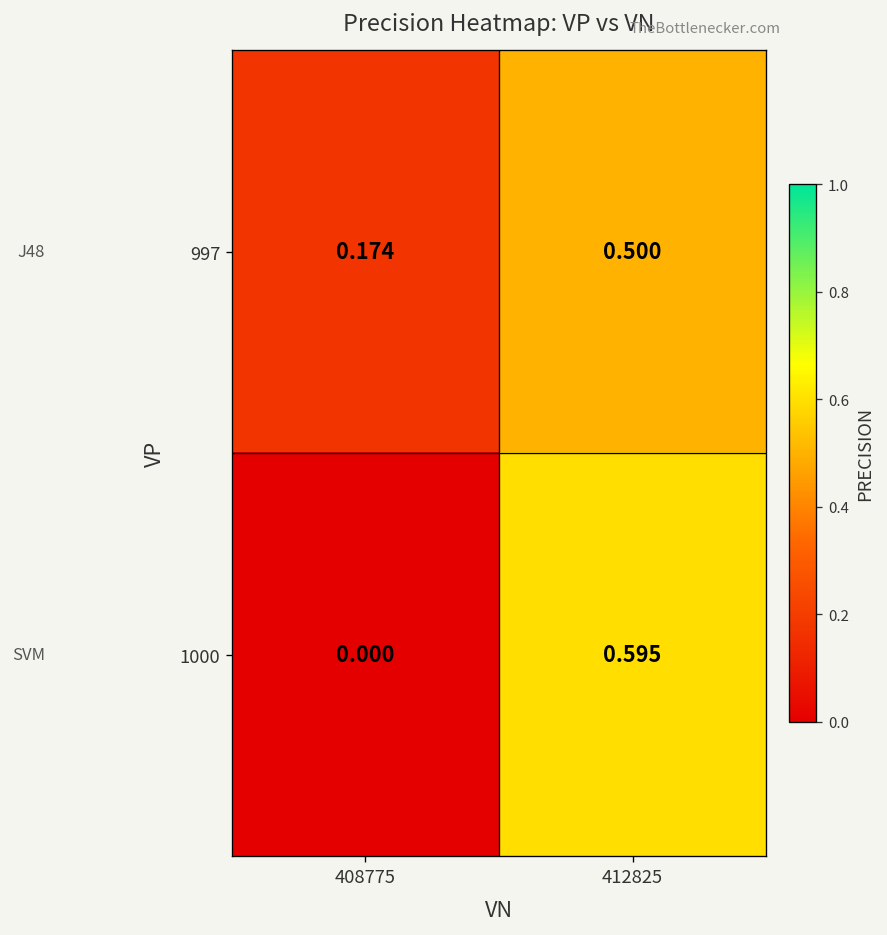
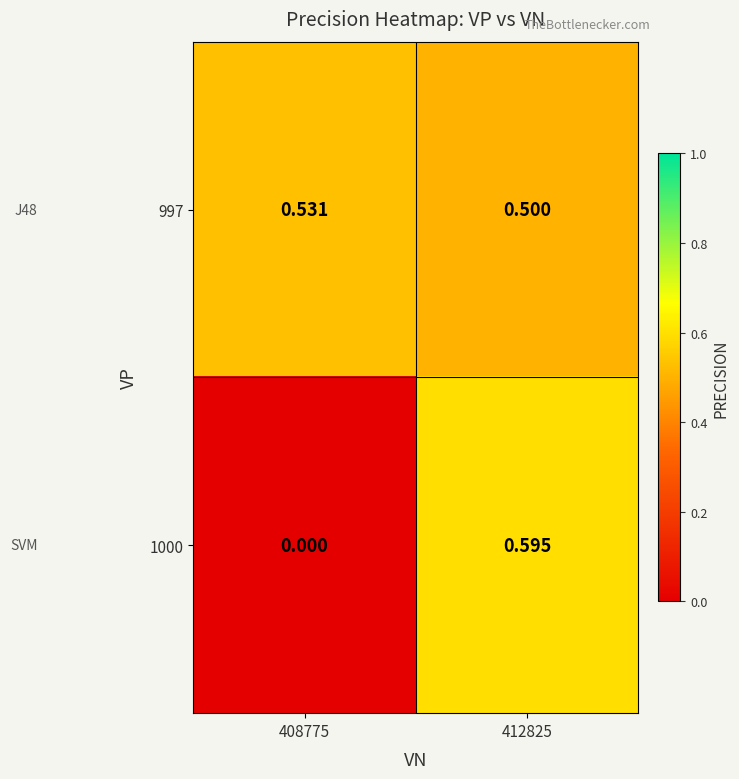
997, 408775: 0.174 -> 0.531
